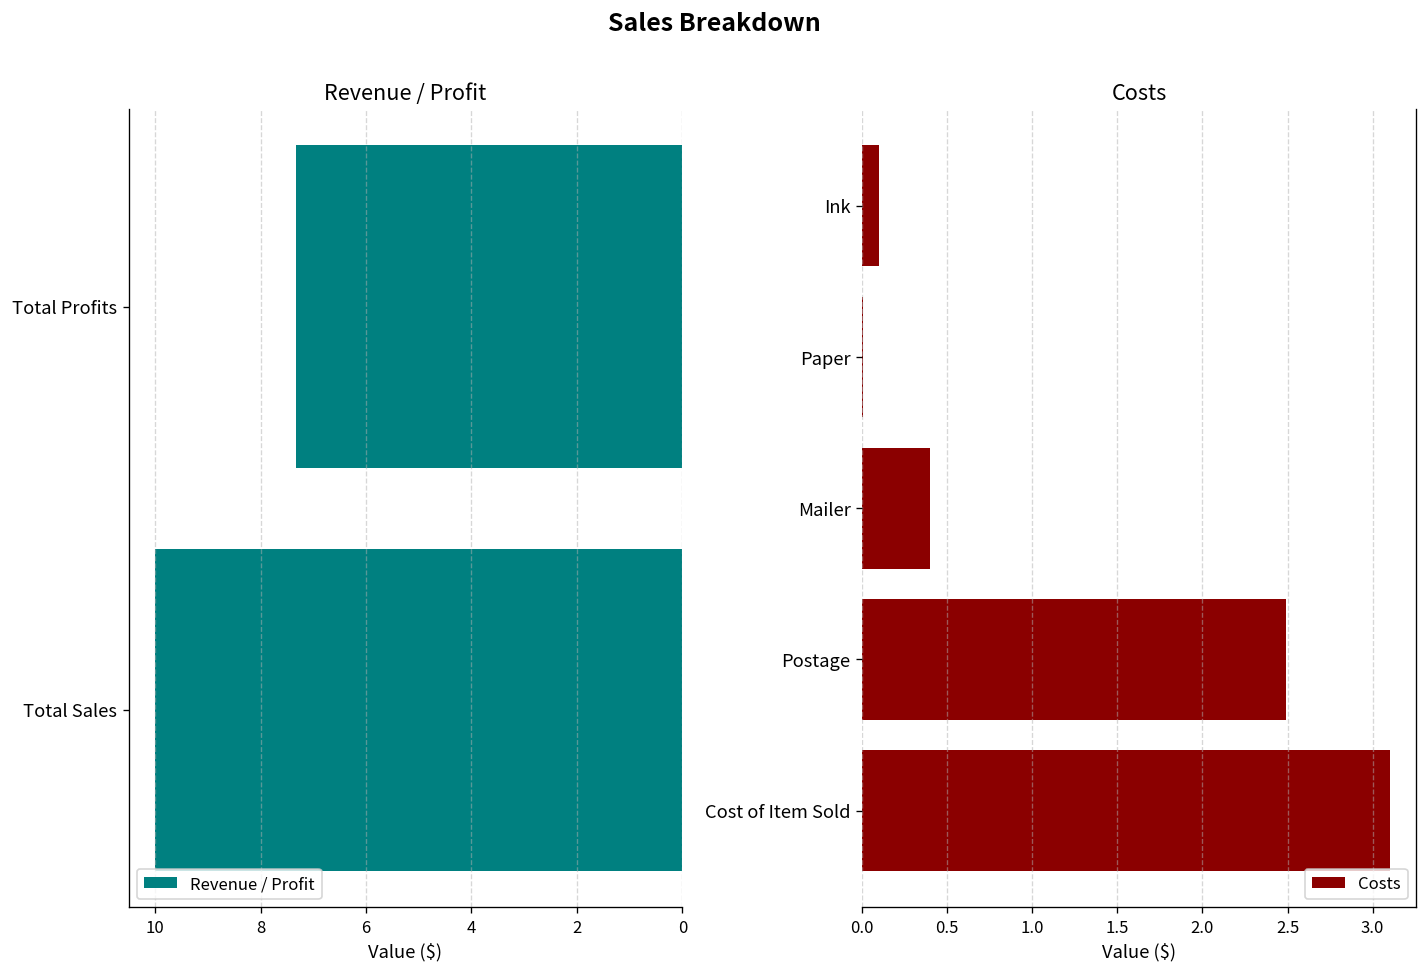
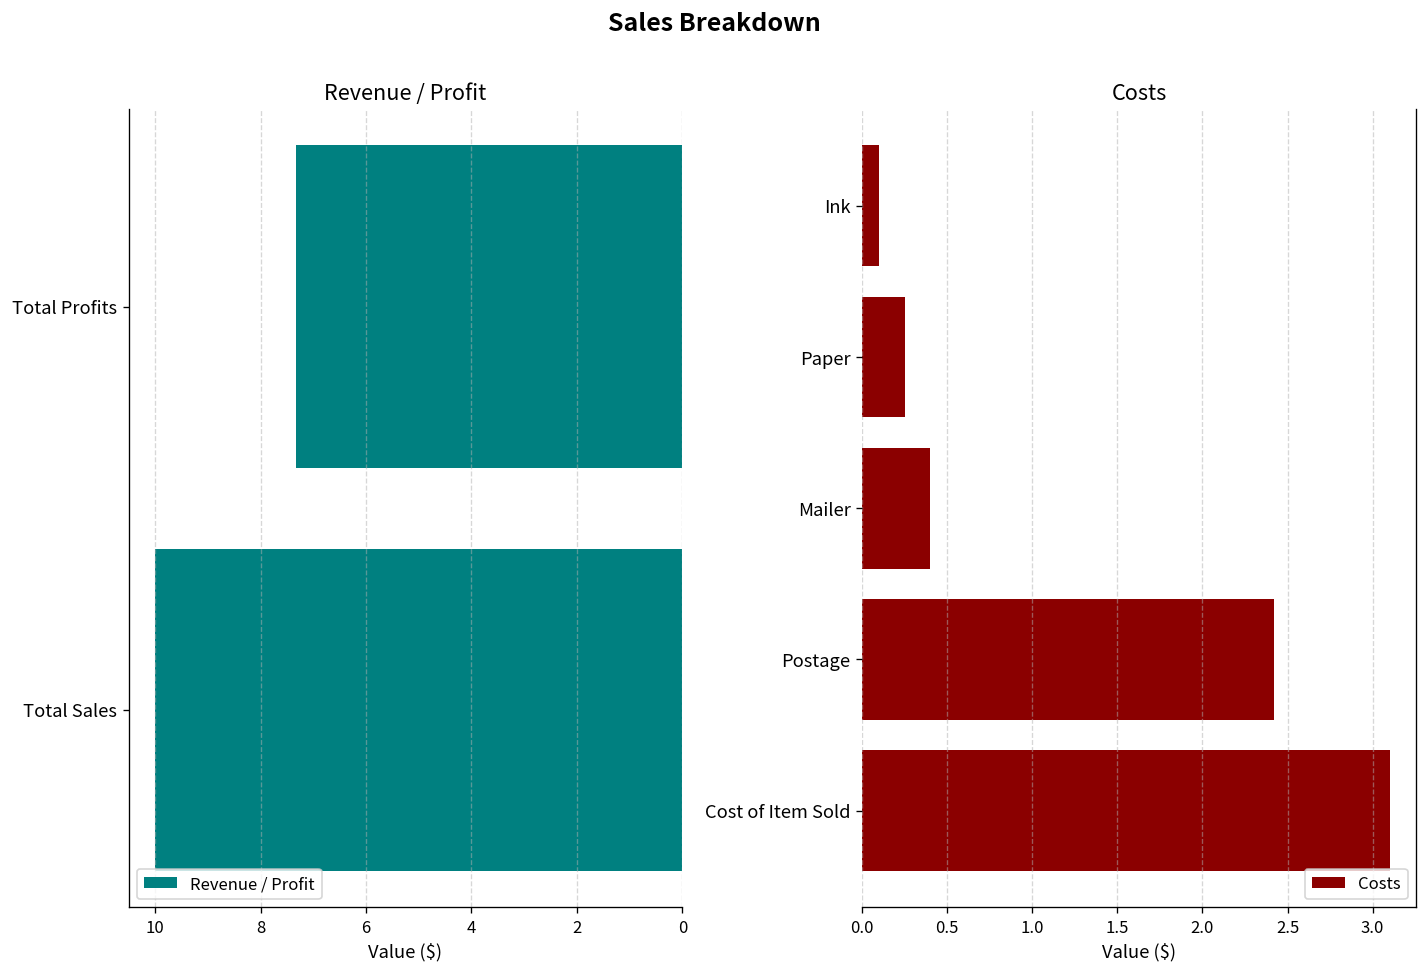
Costs, Paper: 0.01 -> 0.25
Costs, Postage: 2.49 -> 2.42
